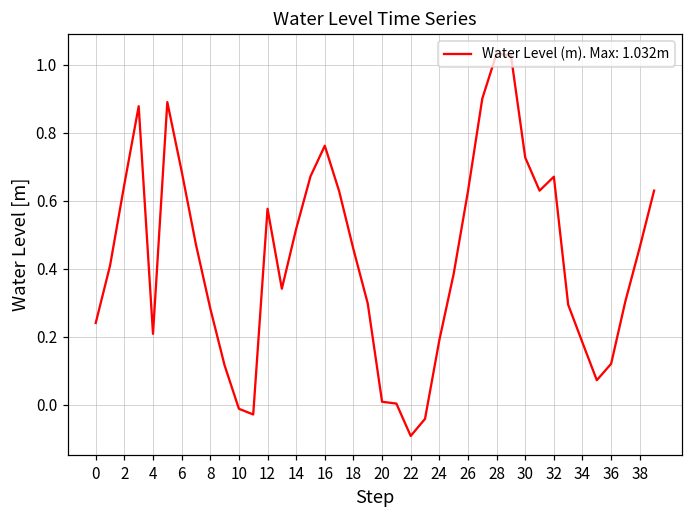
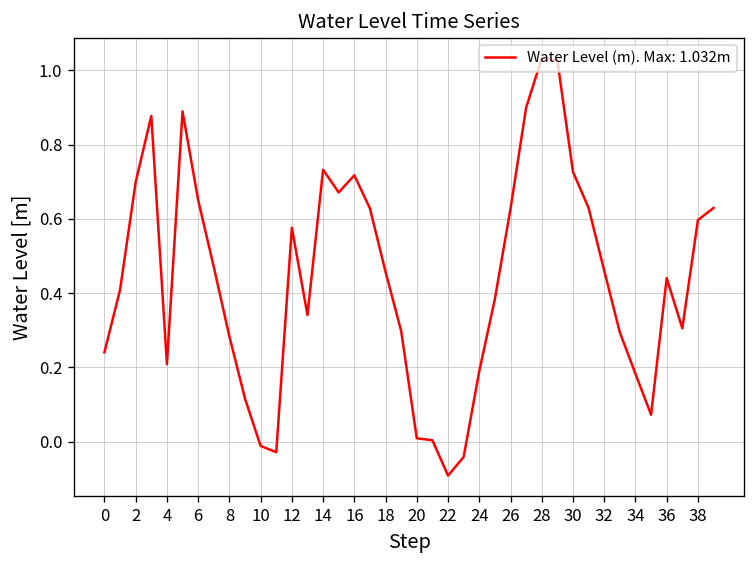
2: 0.65 -> 0.70
6: 0.69 -> 0.65
14: 0.52 -> 0.73
16: 0.76 -> 0.72
32: 0.67 -> 0.46
36: 0.12 -> 0.44
38: 0.46 -> 0.60
